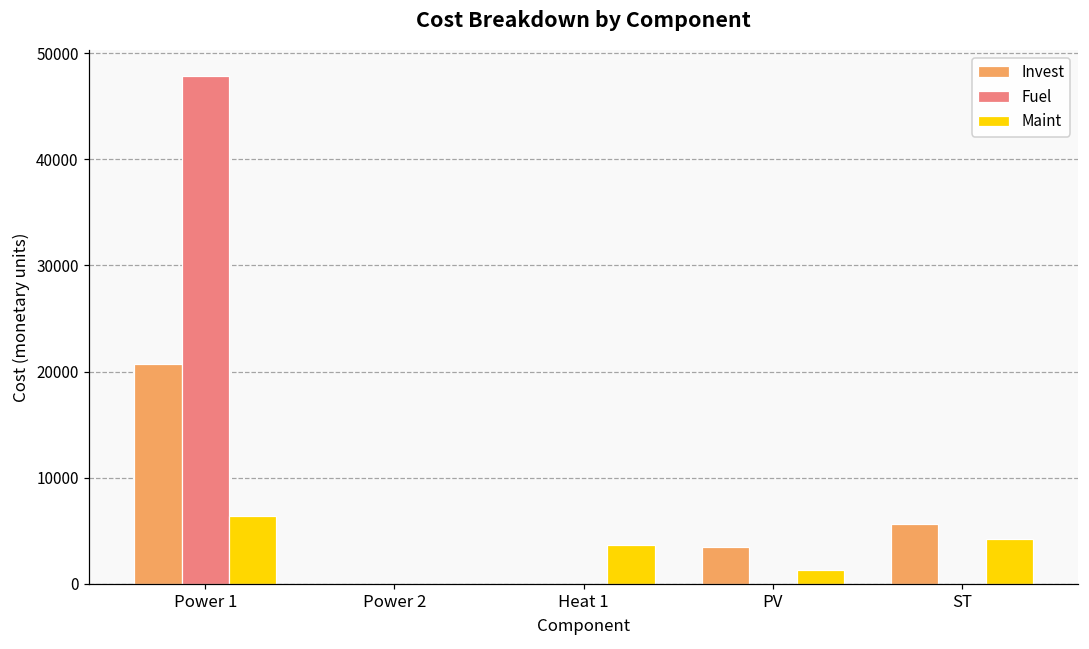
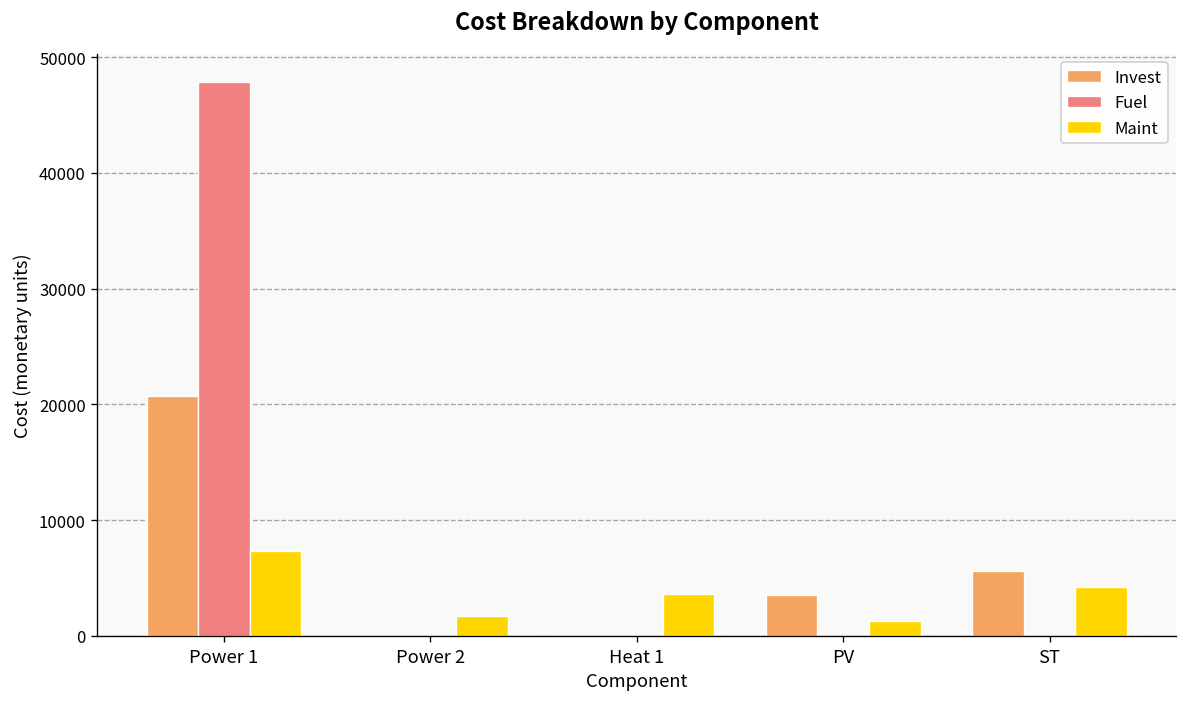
Maint, Power 1: 6000 -> 7000
Maint, Power 2: 0 -> 2000
